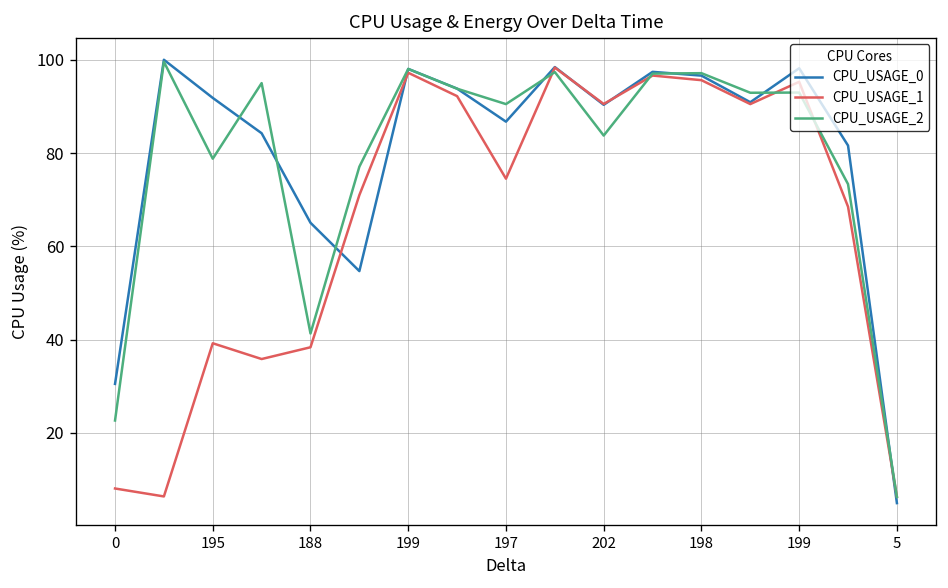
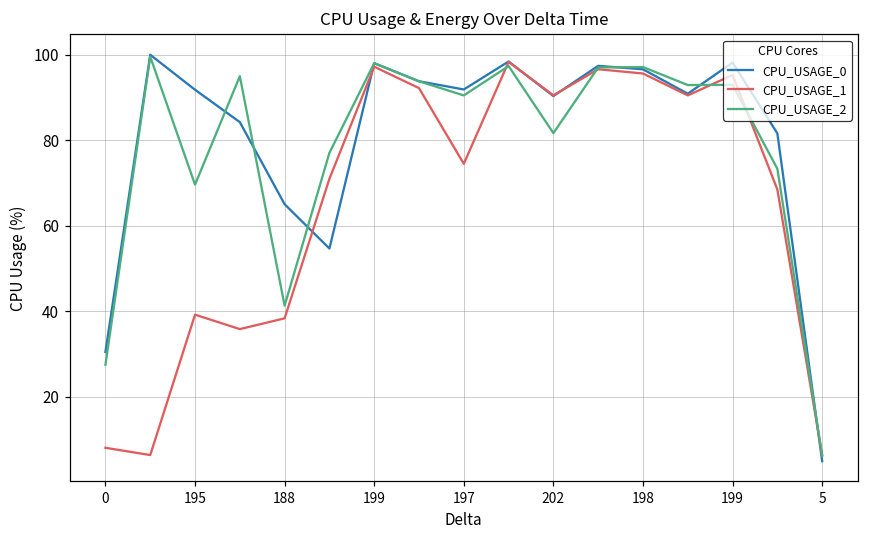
CPU_USAGE_2, 0: 23 -> 27
CPU_USAGE_2, 195: 79 -> 70
CPU_USAGE_0, 197: 87 -> 92
CPU_USAGE_2, 202: 84 -> 82
